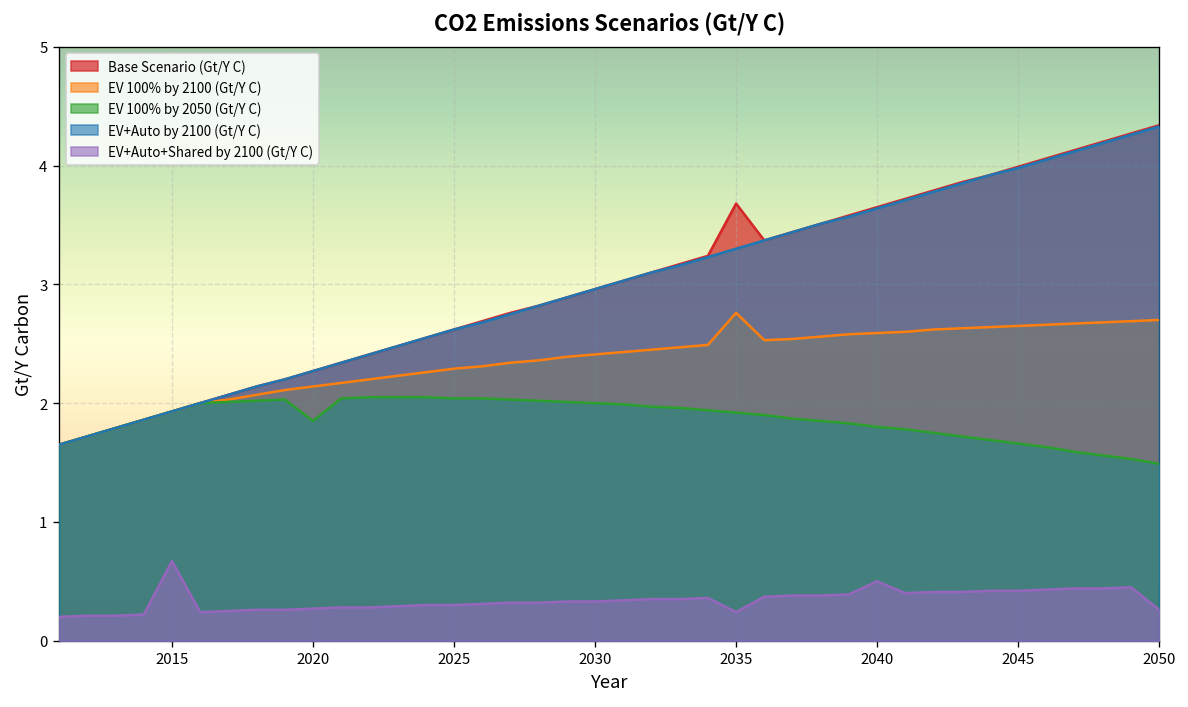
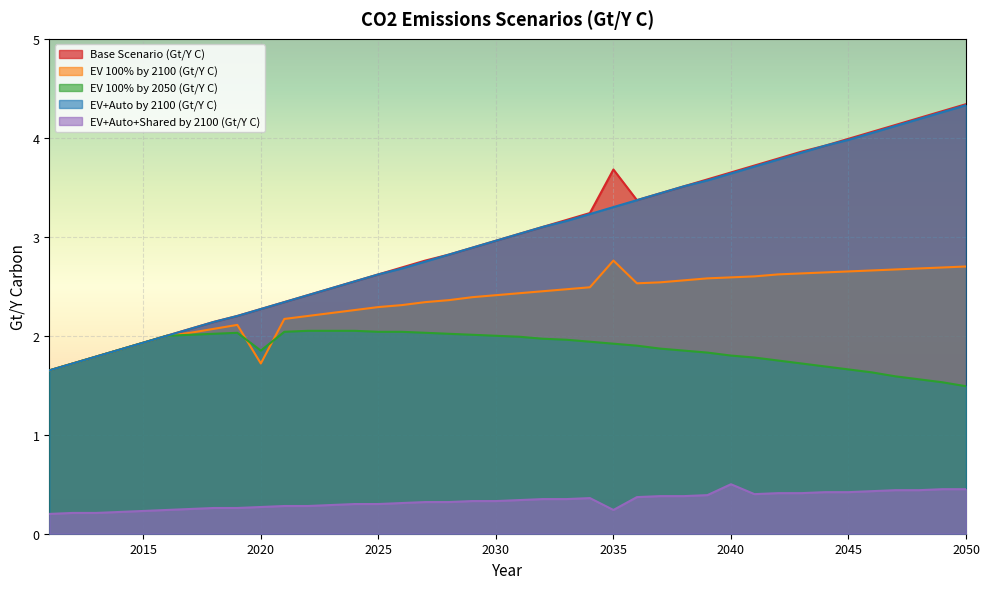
EV+Auto+Shared by 2100 (Gt/Y C), 2015: 0.7 -> 0.2
EV 100% by 2100 (Gt/Y C), 2020: 2.1 -> 1.7
EV+Auto+Shared by 2100 (Gt/Y C), 2050: 0.3 -> 0.5
